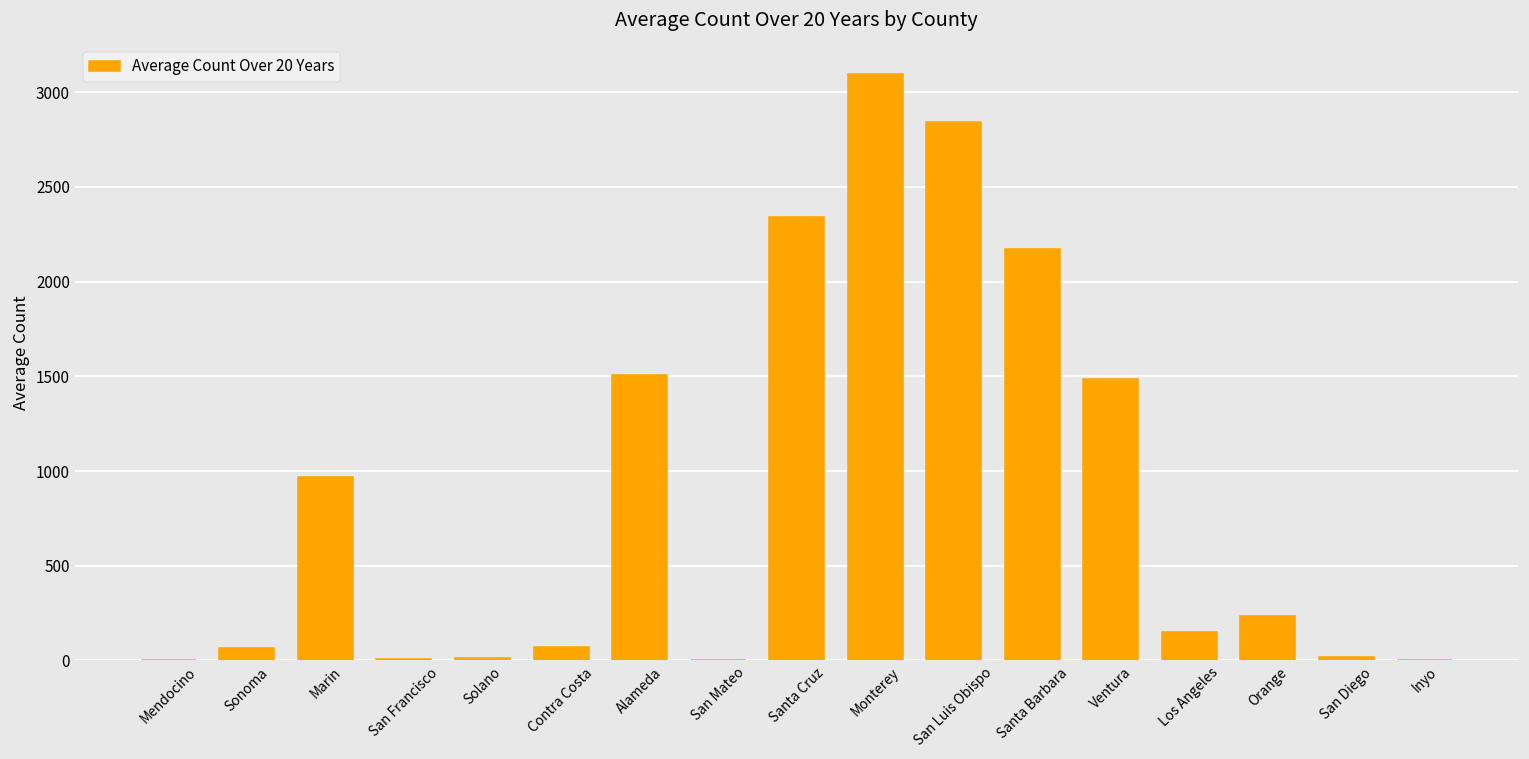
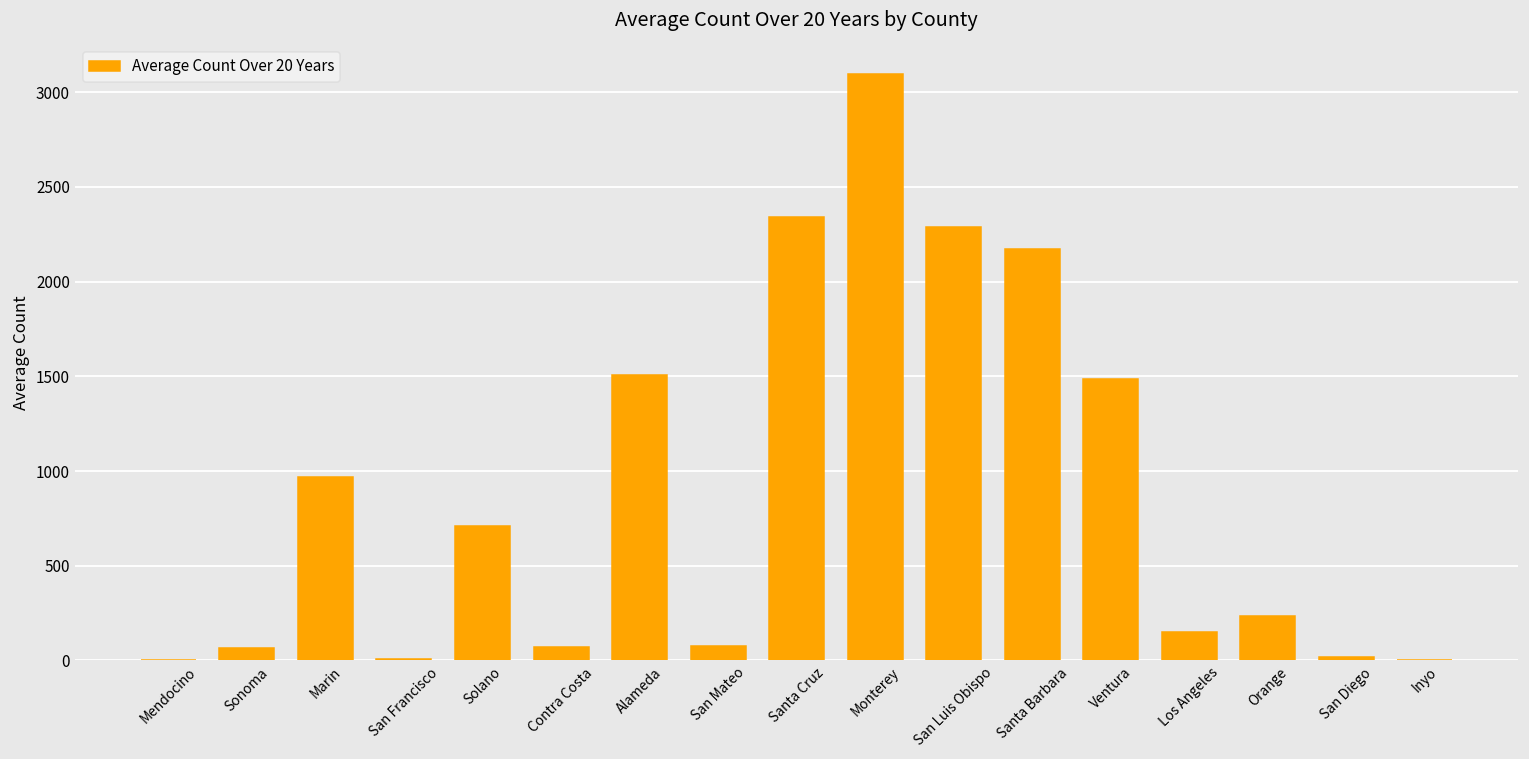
Solano: 10 -> 710
San Mateo: 0 -> 70
San Luis Obispo: 2840 -> 2290
